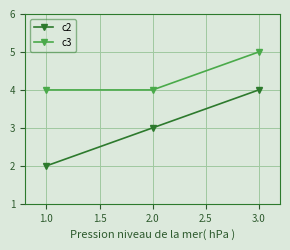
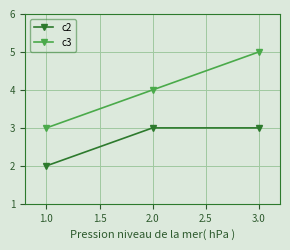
c3, 1.0: 4 -> 3
c2, 3.0: 4 -> 3
